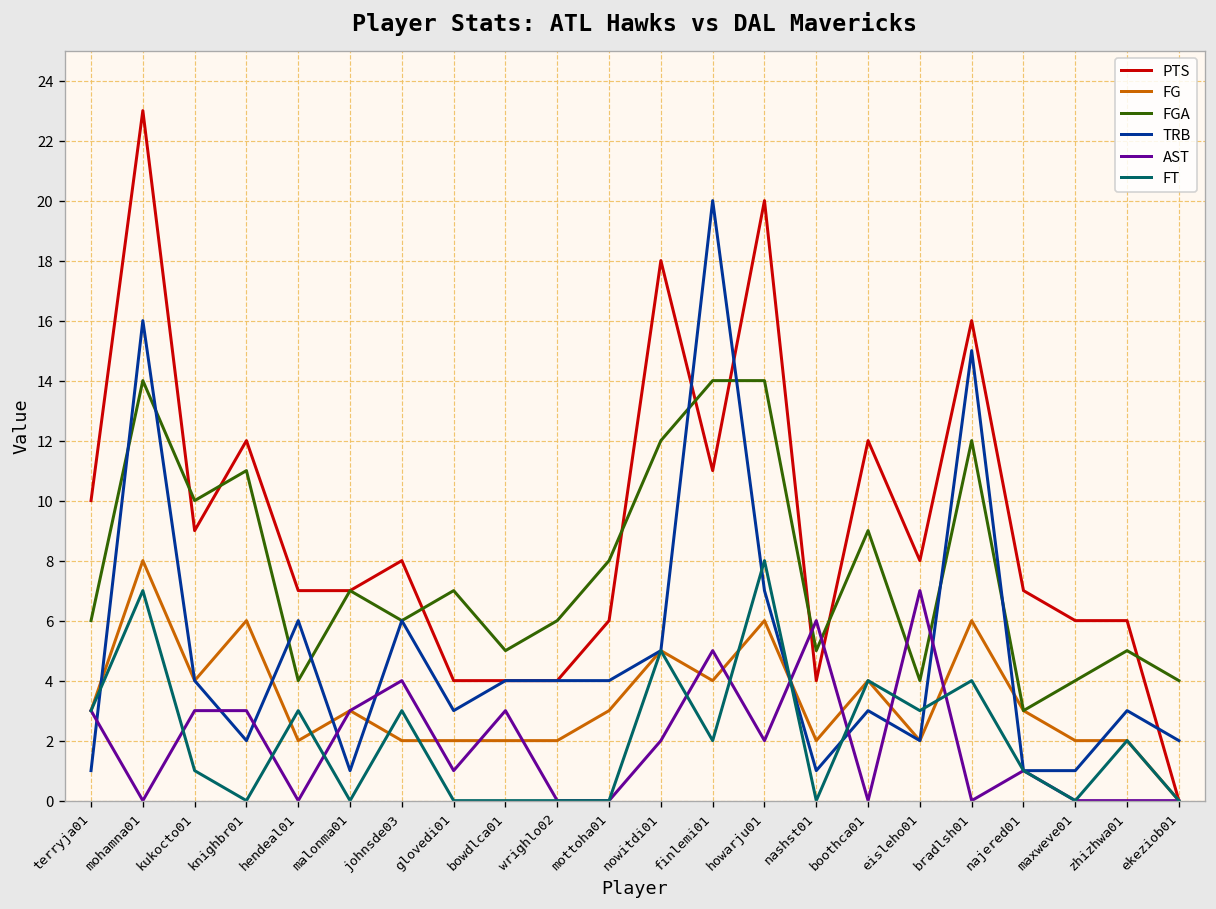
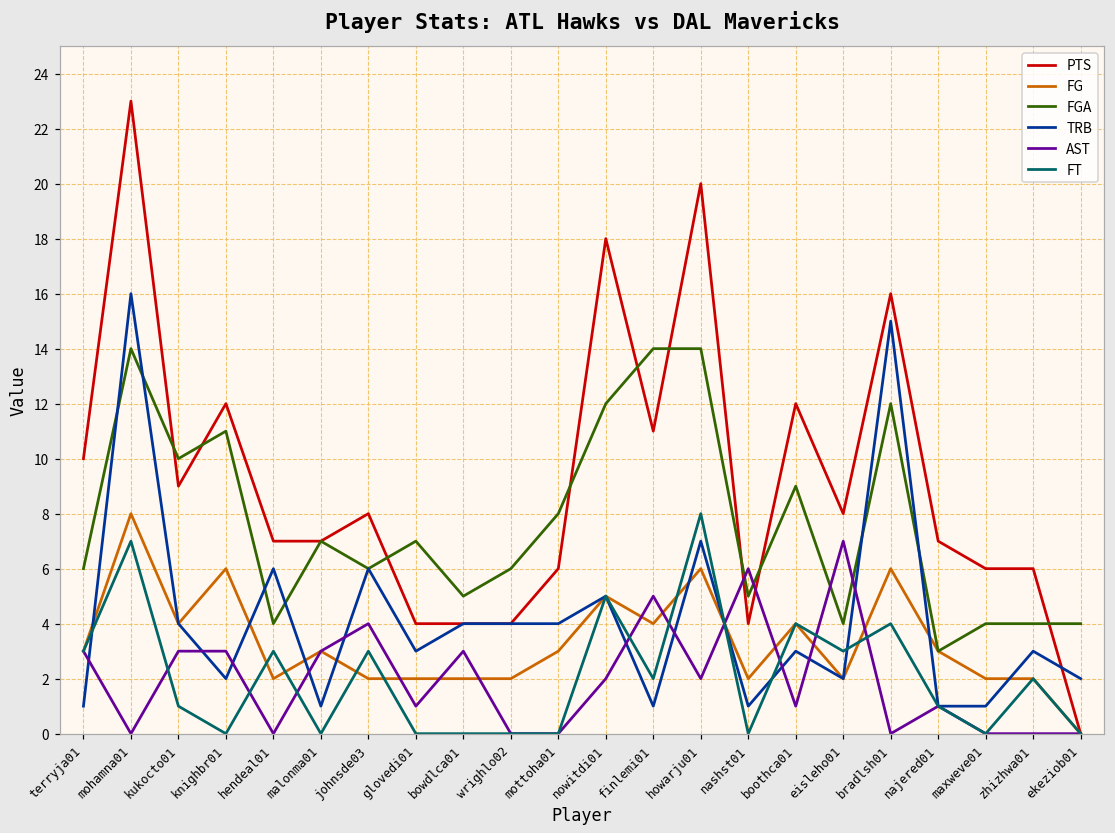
TRB, finlemi01: 20 -> 1
AST, boothca01: 0 -> 1
FGA, zhizhwa01: 5 -> 4
